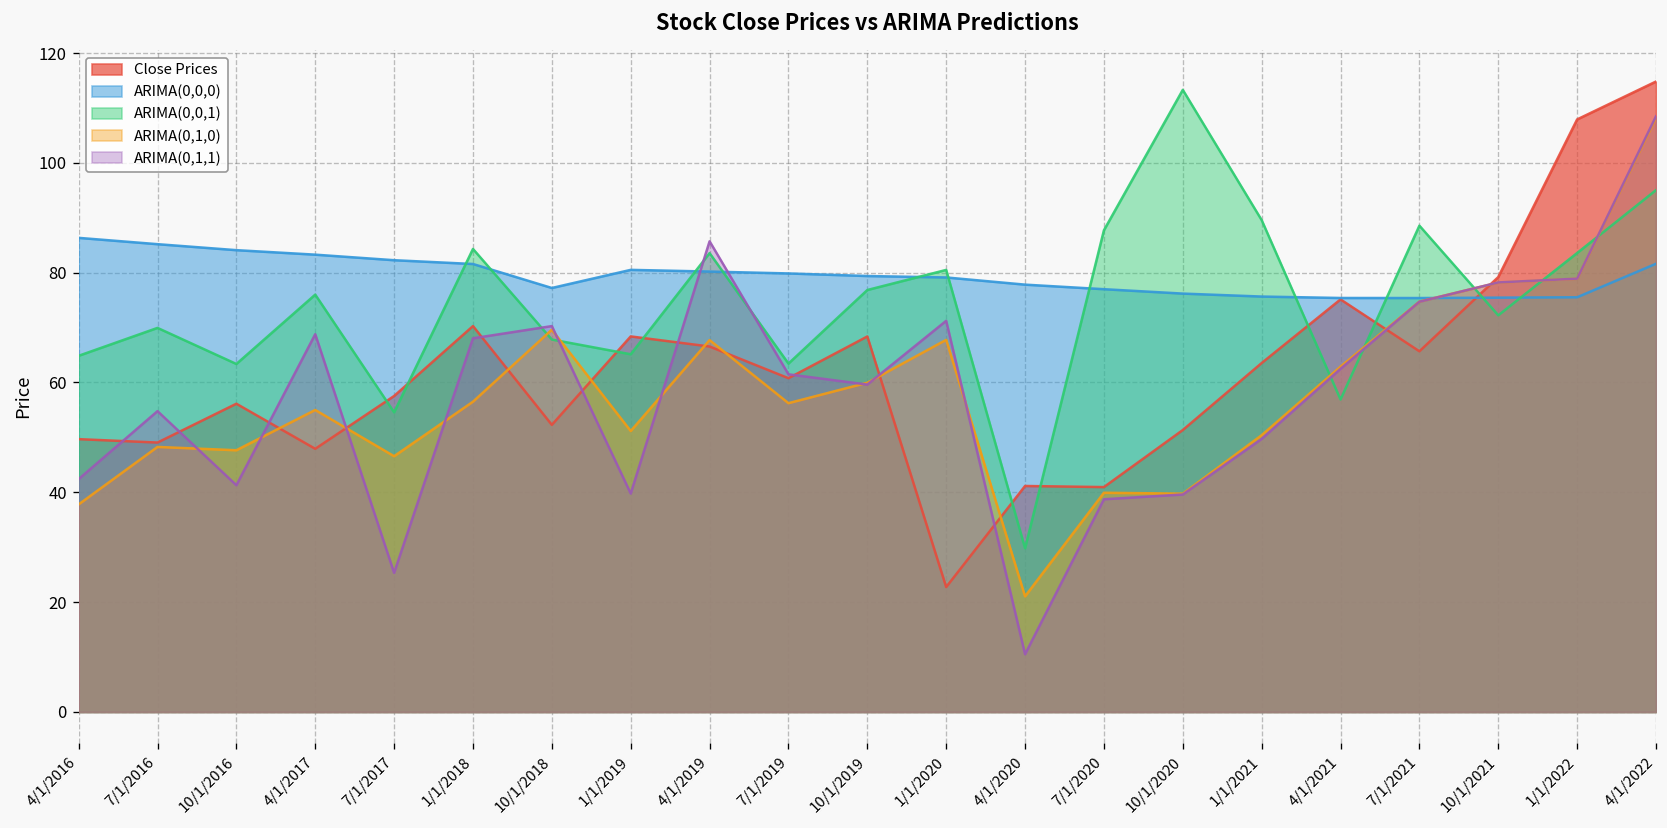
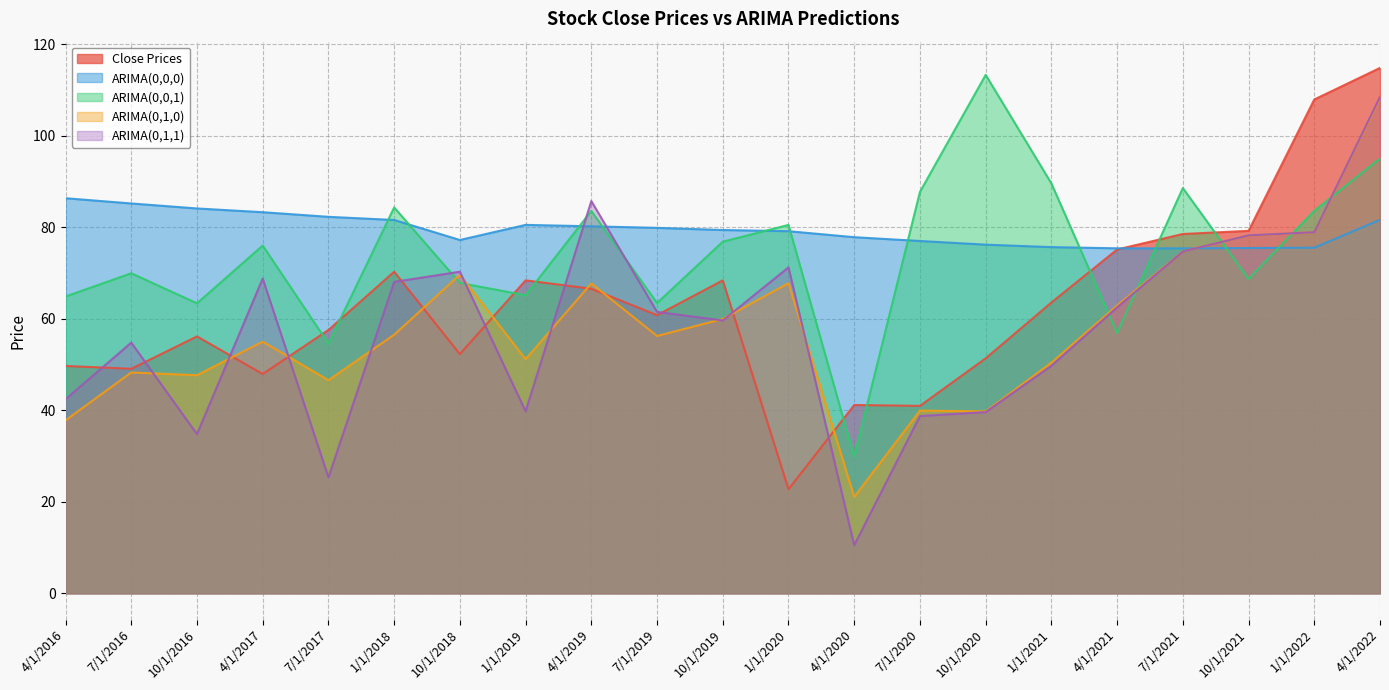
ARIMA(0,1,1), 10/1/2016: 41 -> 35
Close Prices, 7/1/2021: 66 -> 79
ARIMA(0,0,1), 10/1/2021: 72 -> 69
